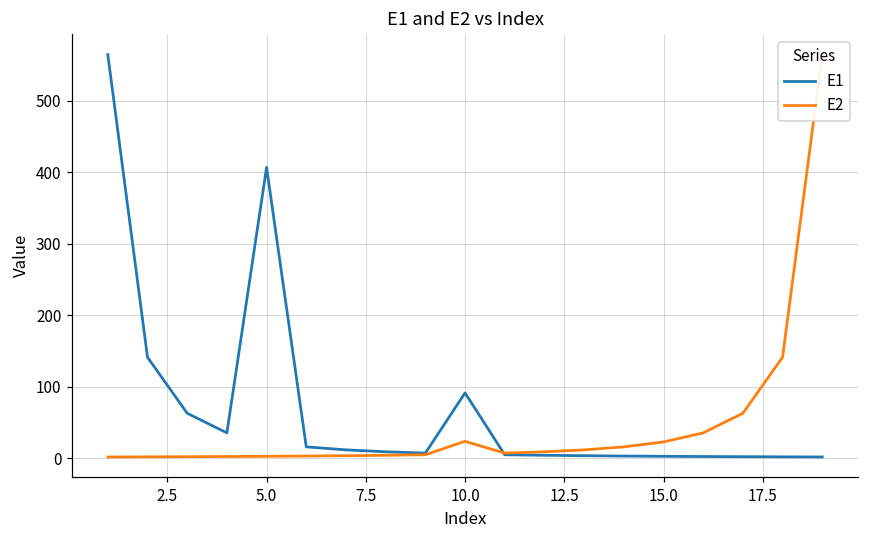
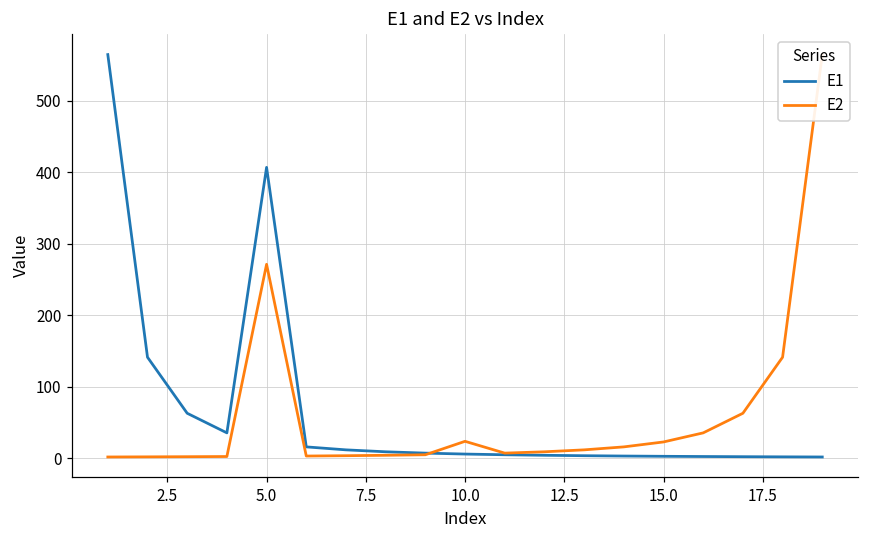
E2, 5.0: 0 -> 270
E1, 10.0: 90 -> 10
